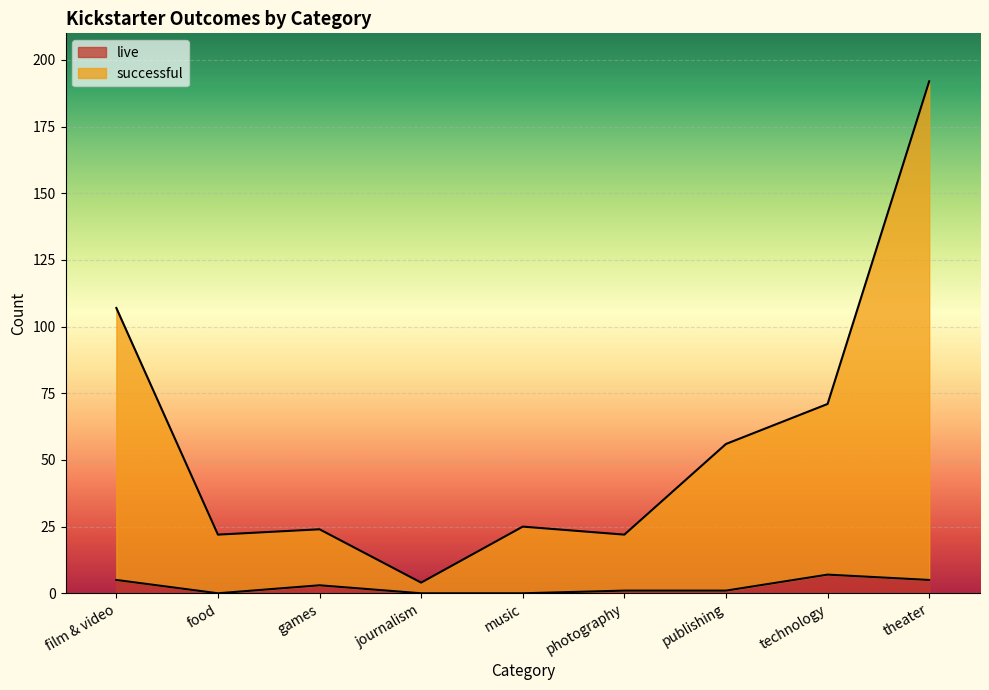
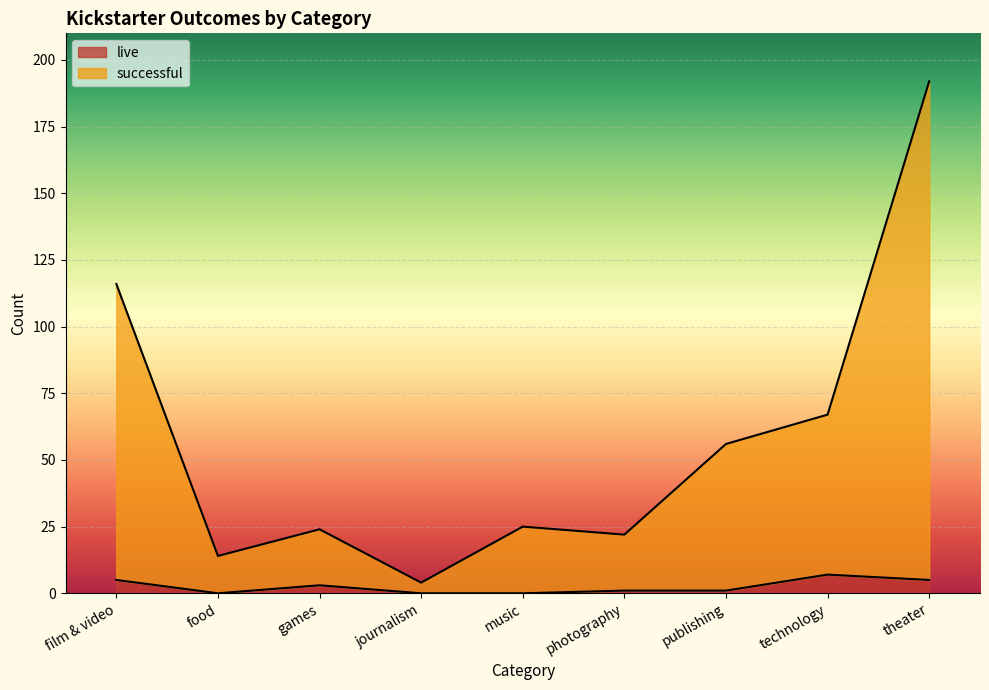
successful, film & video: 102 -> 111
successful, food: 22 -> 14
successful, technology: 64 -> 60
